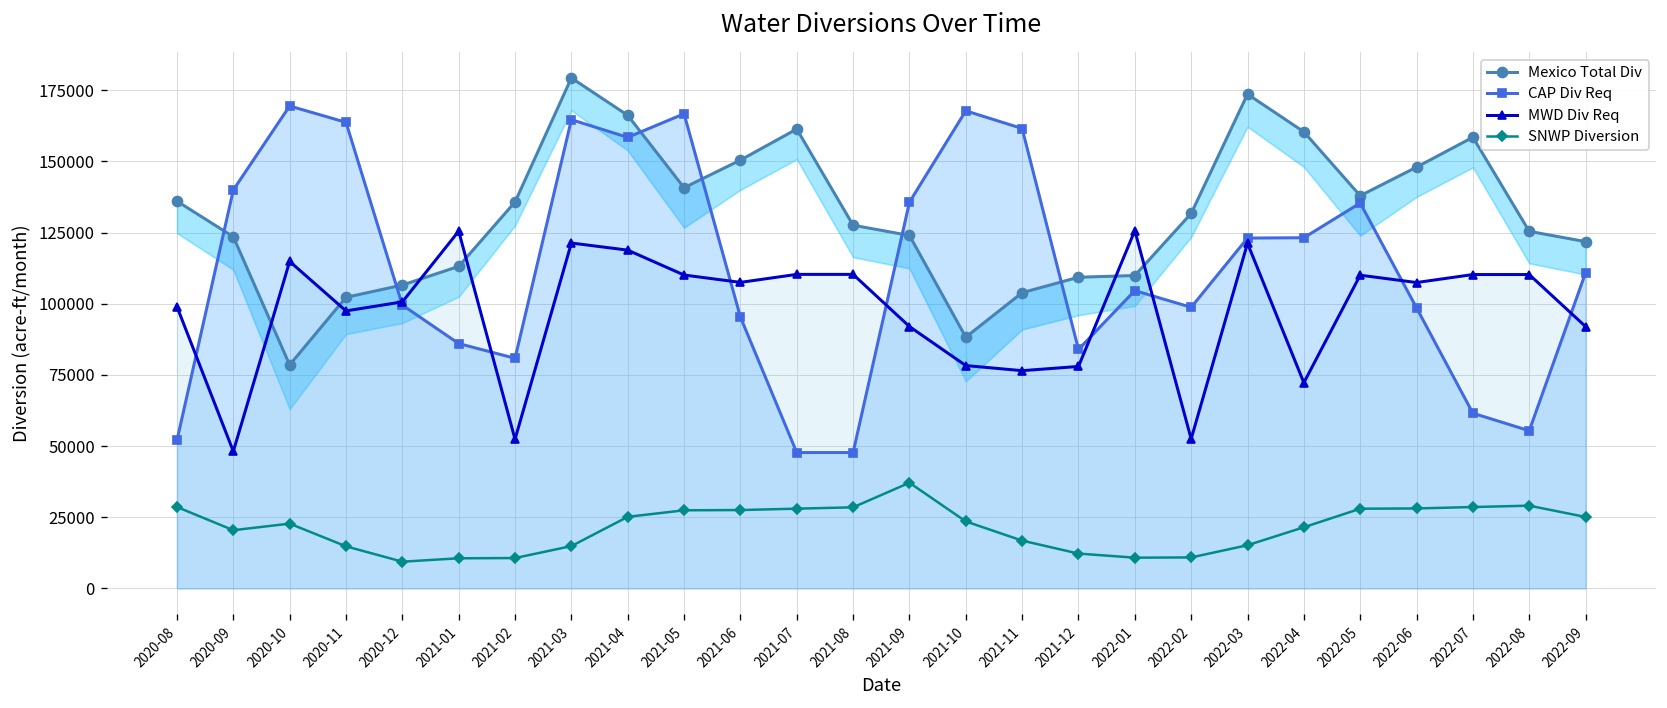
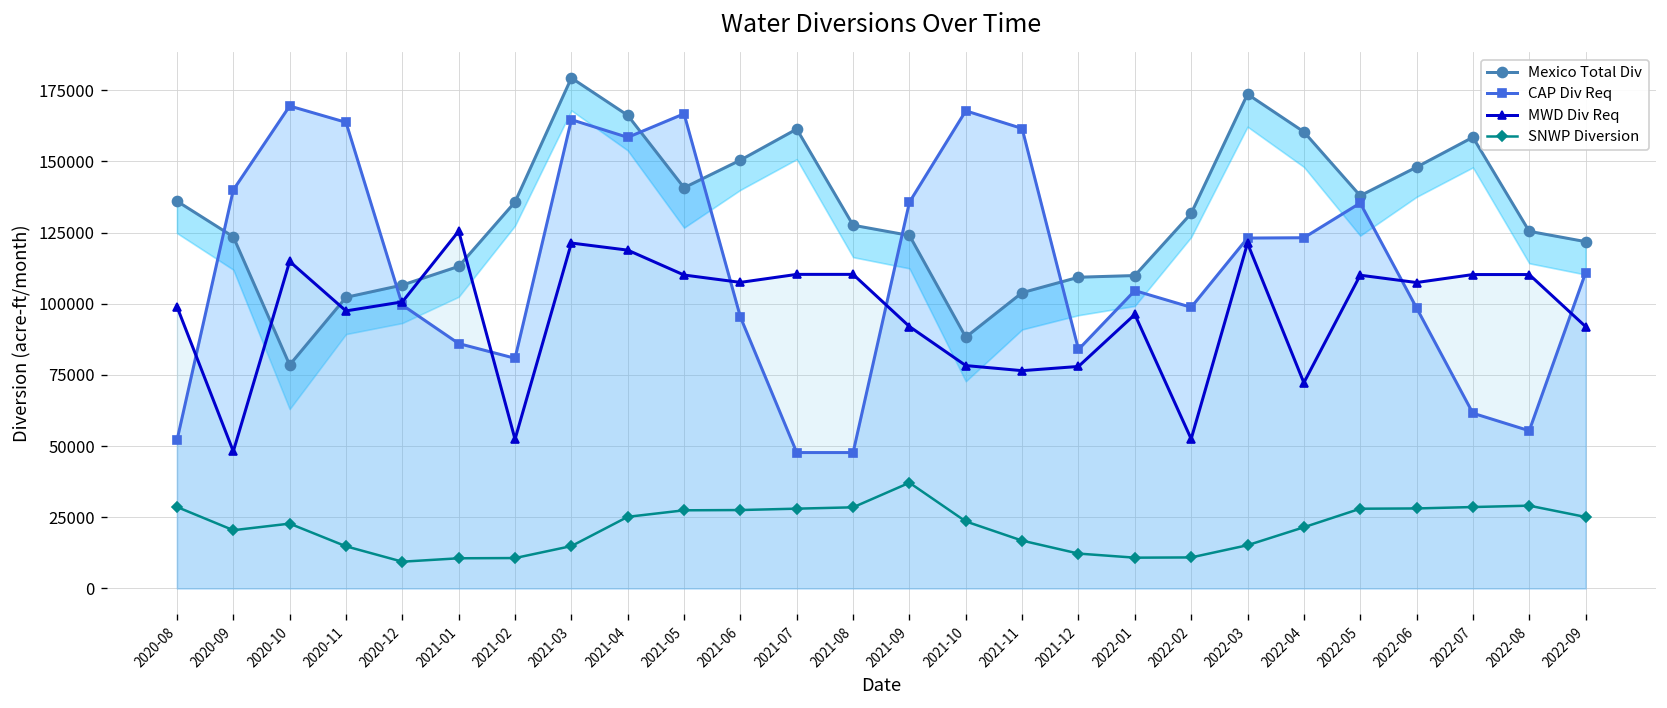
MWD Div Req, 2022-01: 126000 -> 96000
